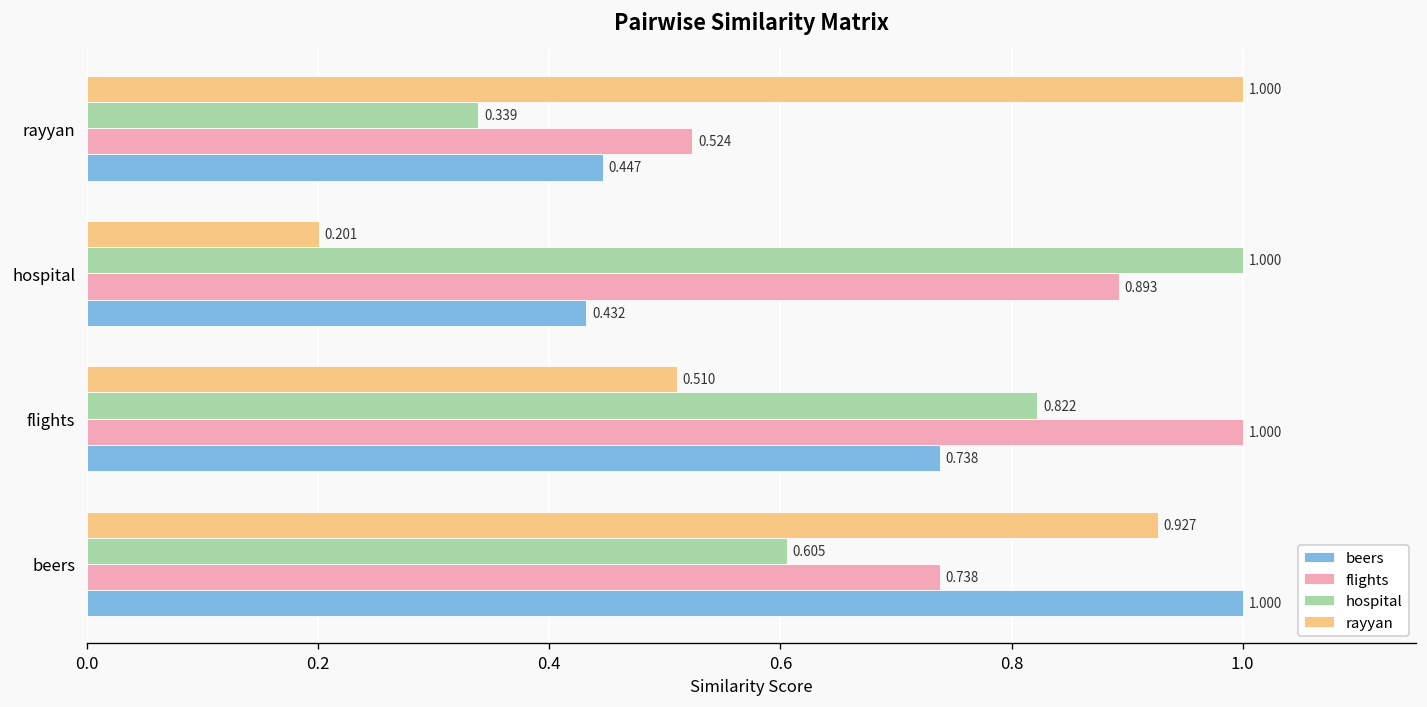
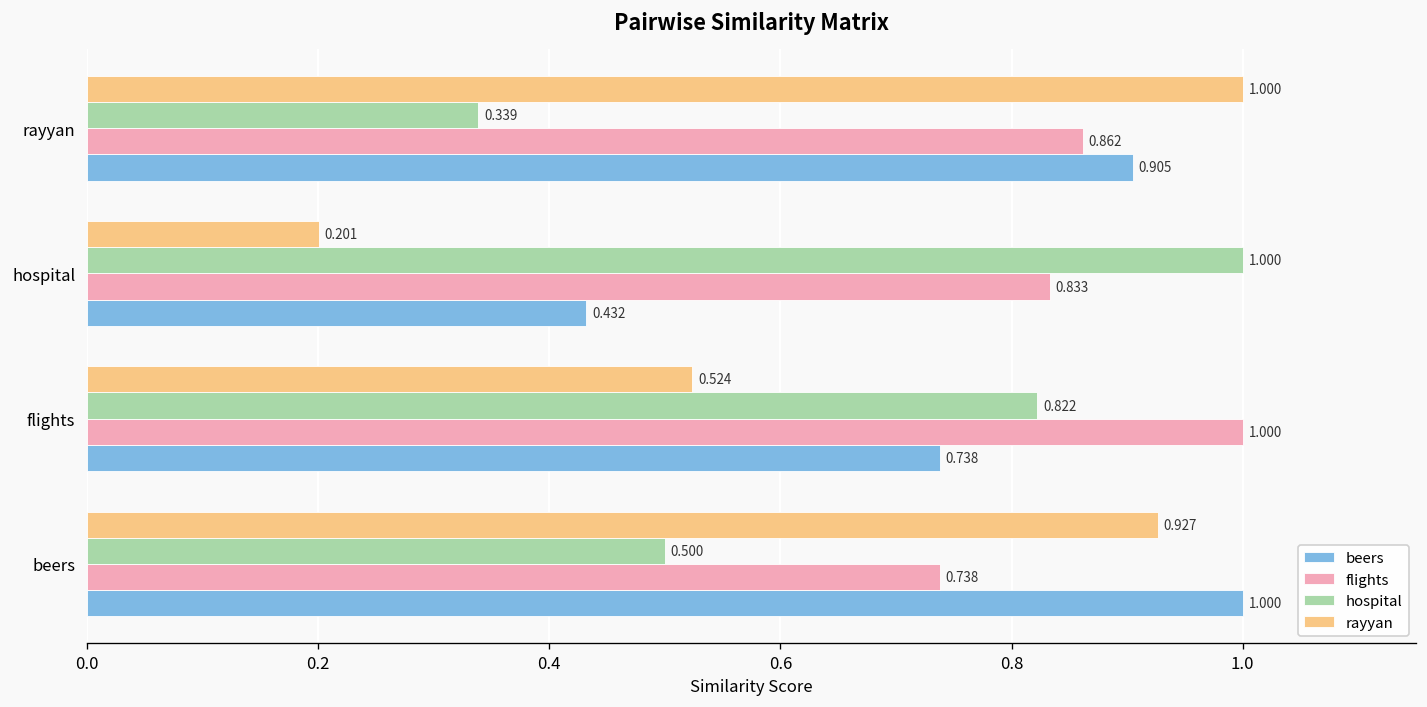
flights, rayyan: 0.524 -> 0.862
beers, rayyan: 0.447 -> 0.905
flights, hospital: 0.893 -> 0.833
rayyan, flights: 0.510 -> 0.524
hospital, beers: 0.605 -> 0.500
